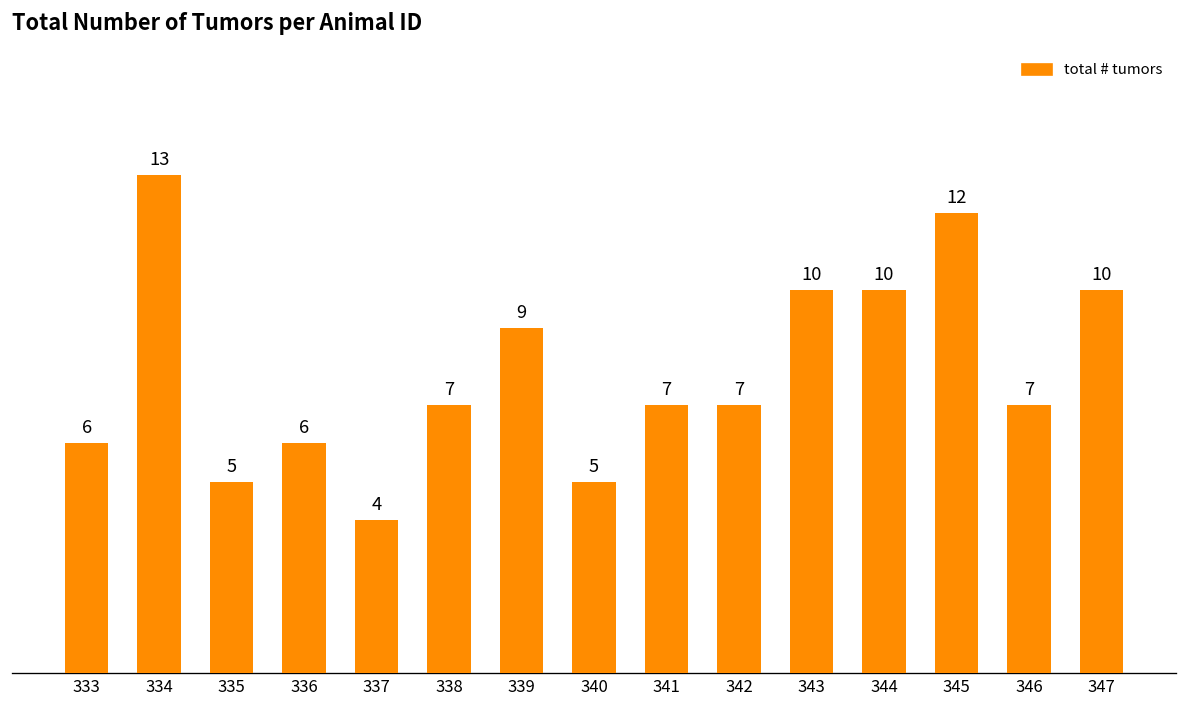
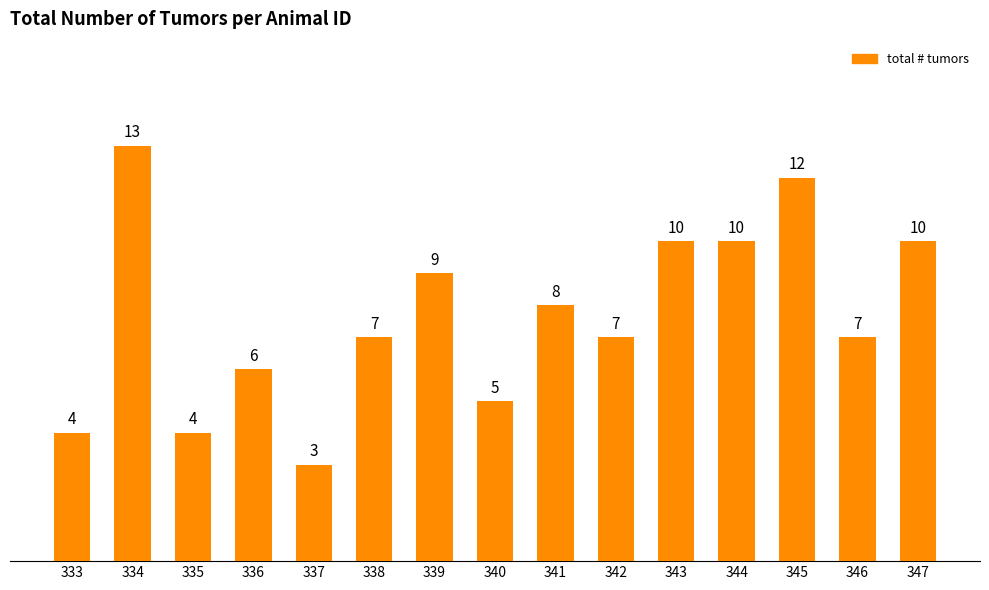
333: 6 -> 4
335: 5 -> 4
337: 4 -> 3
341: 7 -> 8
